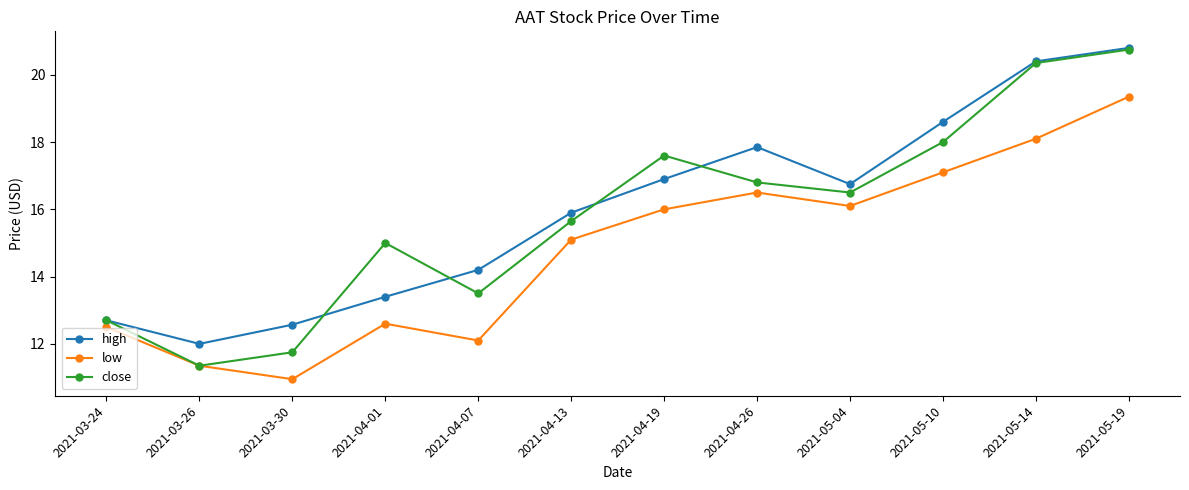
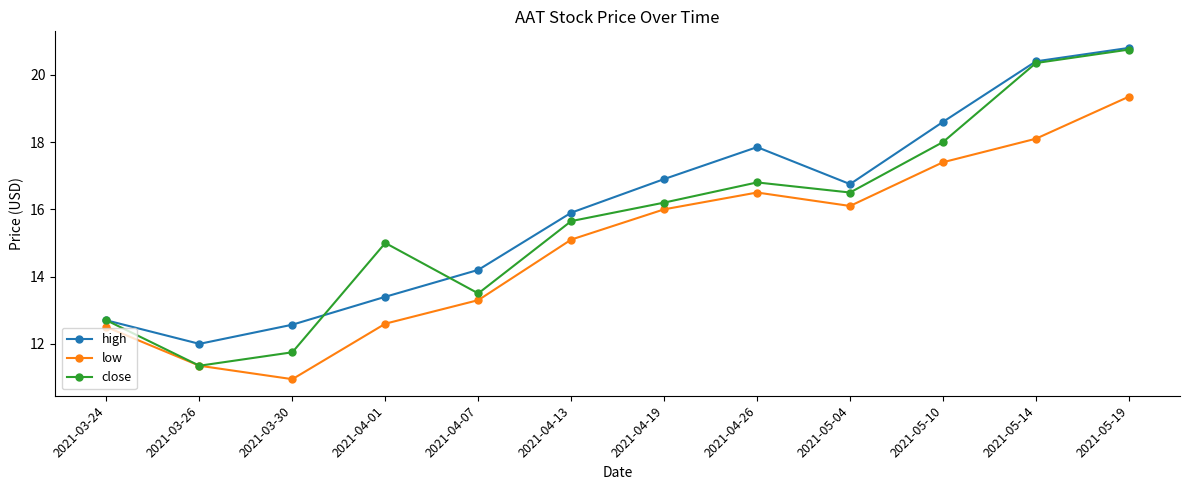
low, 2021-04-07: 12.1 -> 13.3
close, 2021-04-19: 17.6 -> 16.2
low, 2021-05-10: 17.1 -> 17.4
